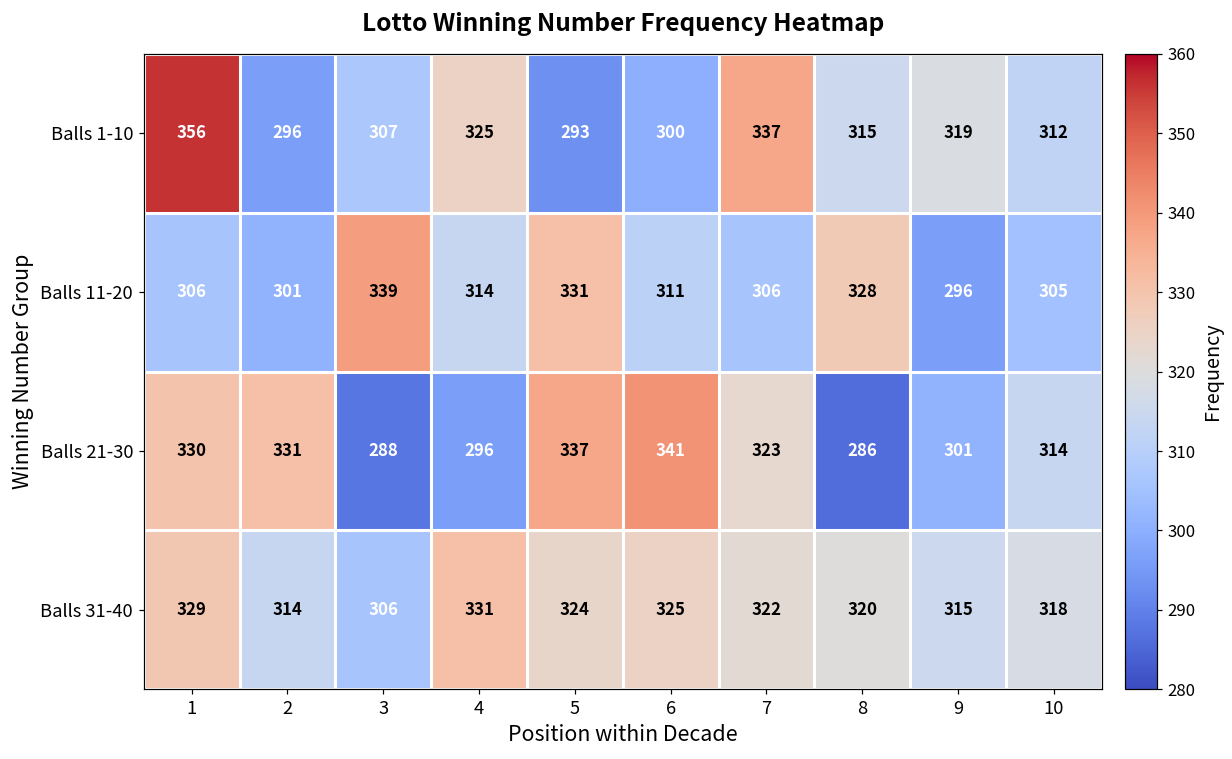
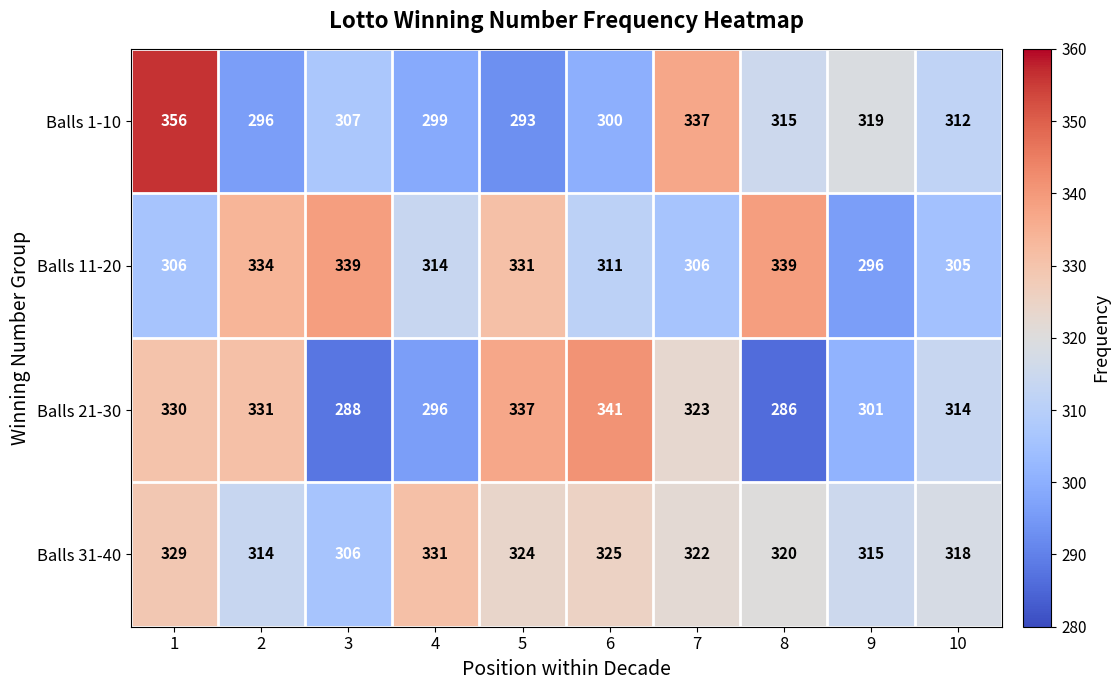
Balls 1-10, 4: 325 -> 299
Balls 11-20, 2: 301 -> 334
Balls 11-20, 8: 328 -> 339
